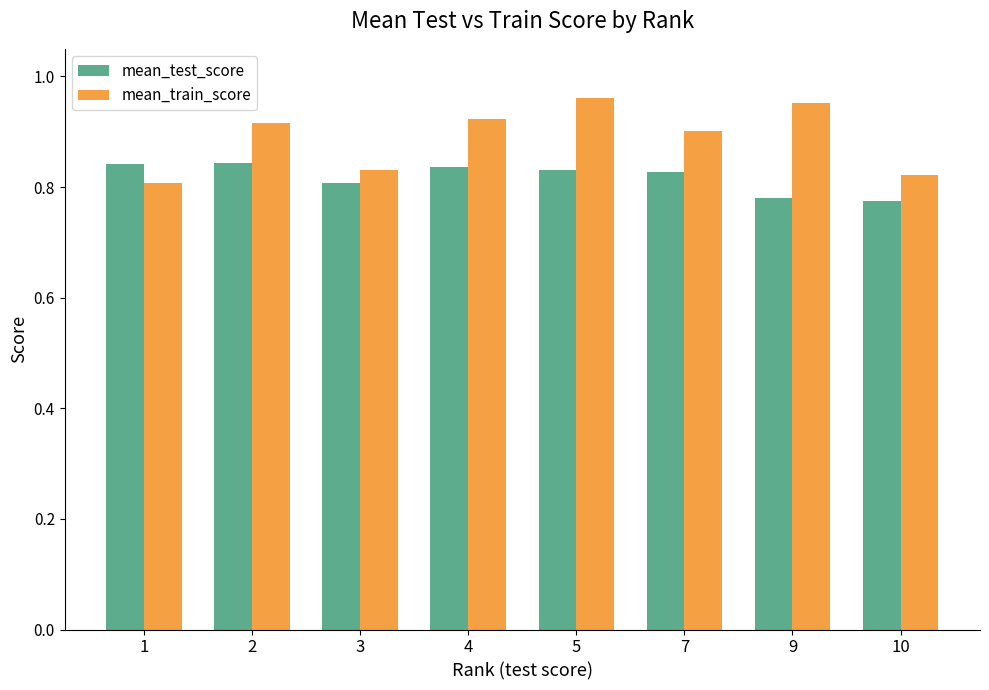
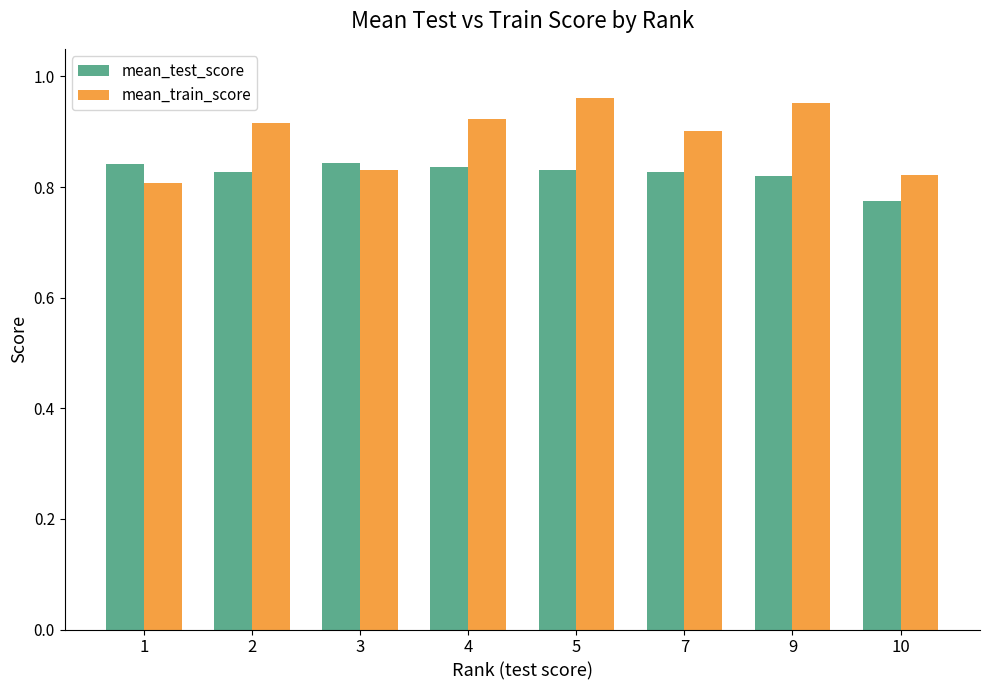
mean_test_score, 2: 0.84 -> 0.83
mean_test_score, 3: 0.81 -> 0.84
mean_test_score, 9: 0.78 -> 0.82
